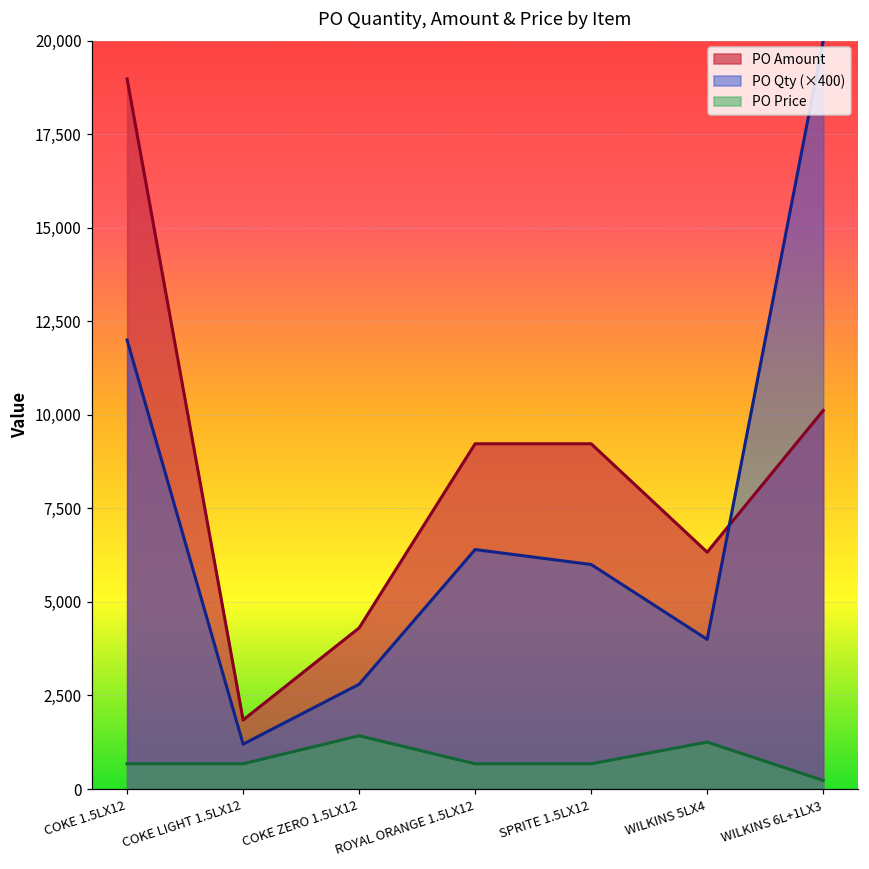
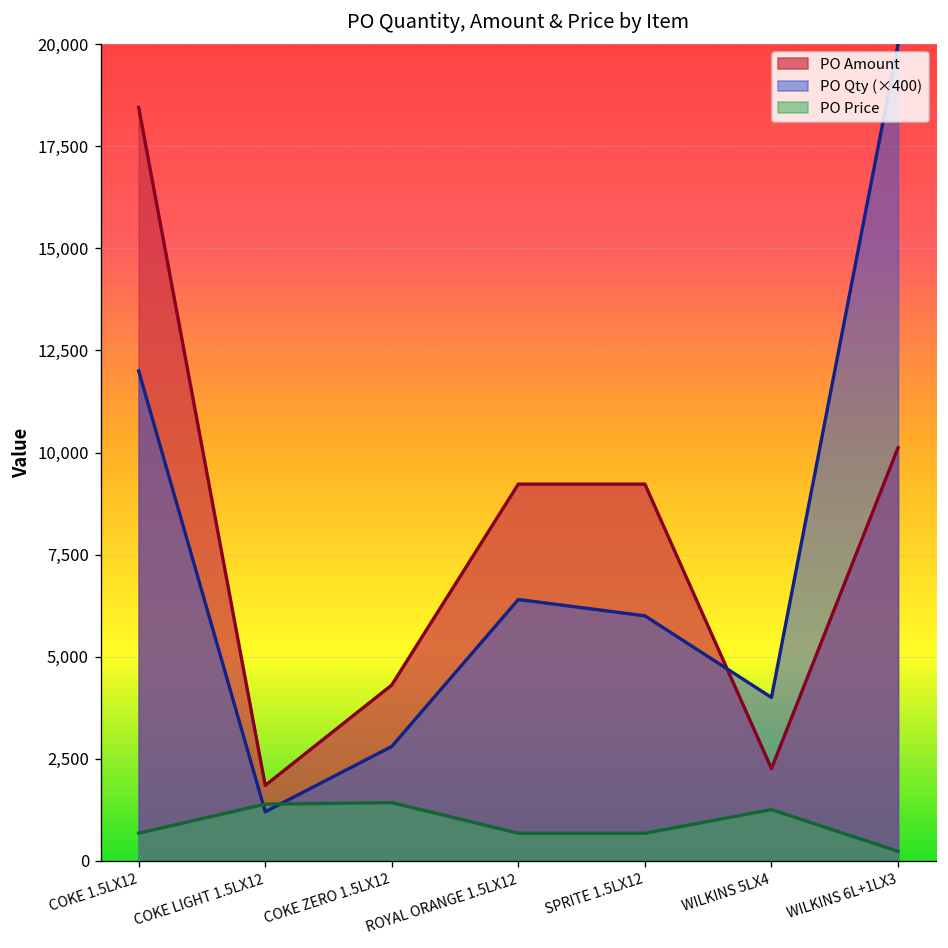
PO Amount, COKE 1.5LX12: 19,000 -> 18,500
PO Price, COKE LIGHT 1.5LX12: 700 -> 1,400
PO Amount, WILKINS 5LX4: 6,300 -> 2,300
